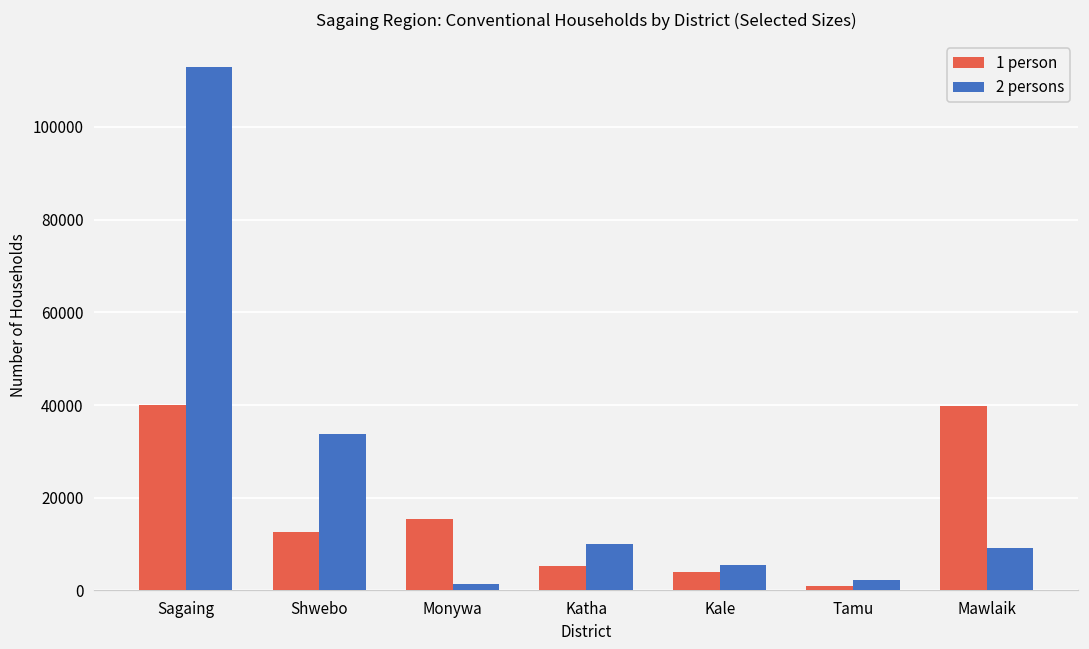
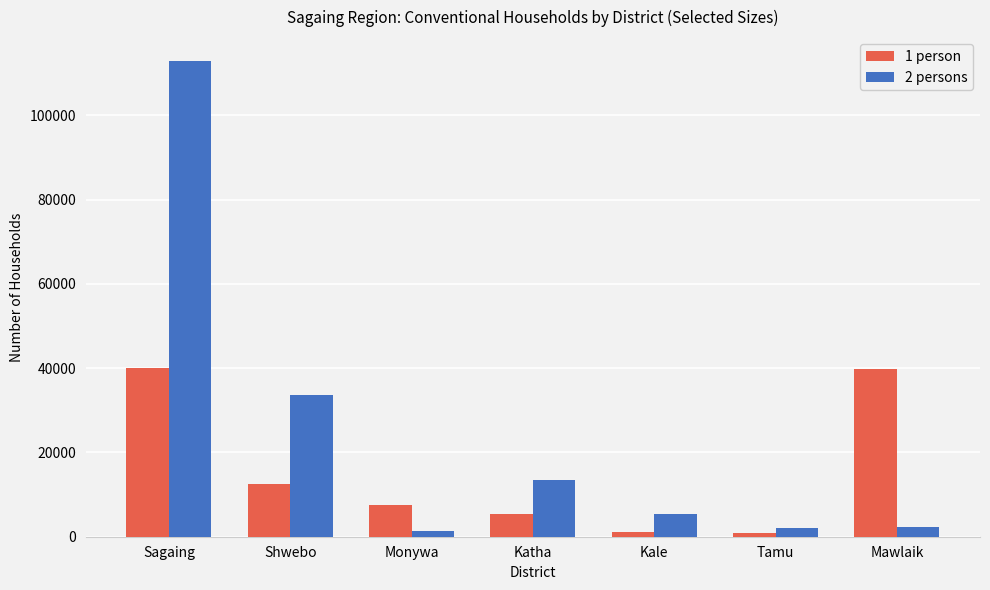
1 person, Monywa: 15000 -> 8000
2 persons, Katha: 10000 -> 14000
1 person, Kale: 4000 -> 1000
2 persons, Mawlaik: 9000 -> 2000
